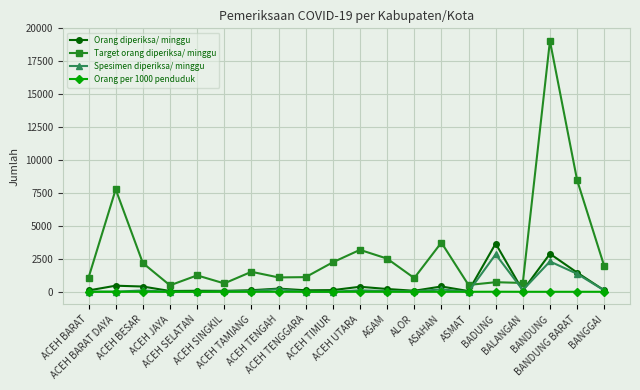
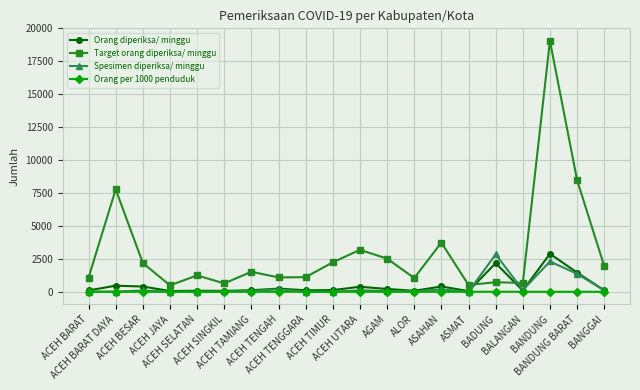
Orang diperiksa/ minggu, BADUNG: 3700 -> 2200
